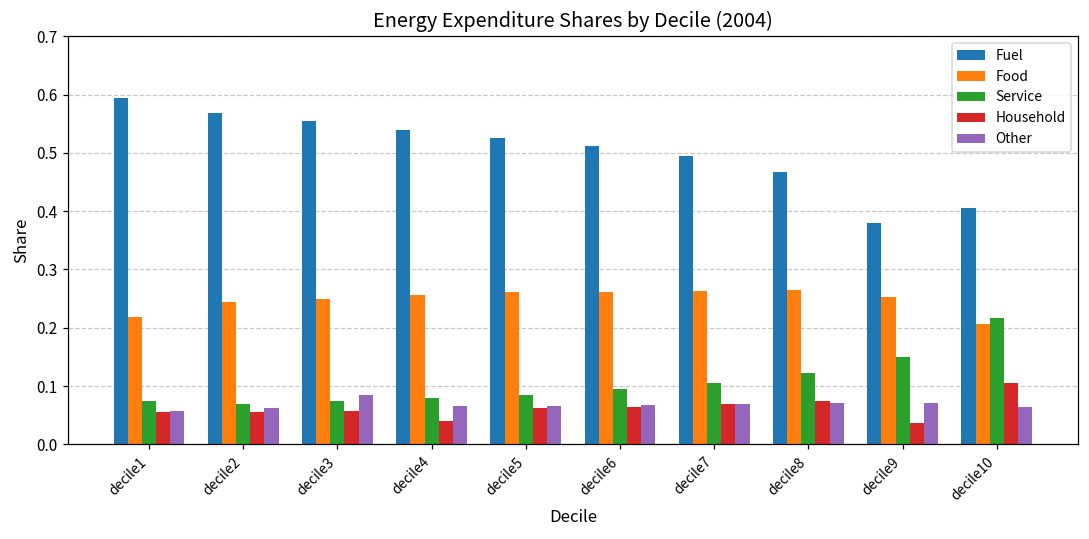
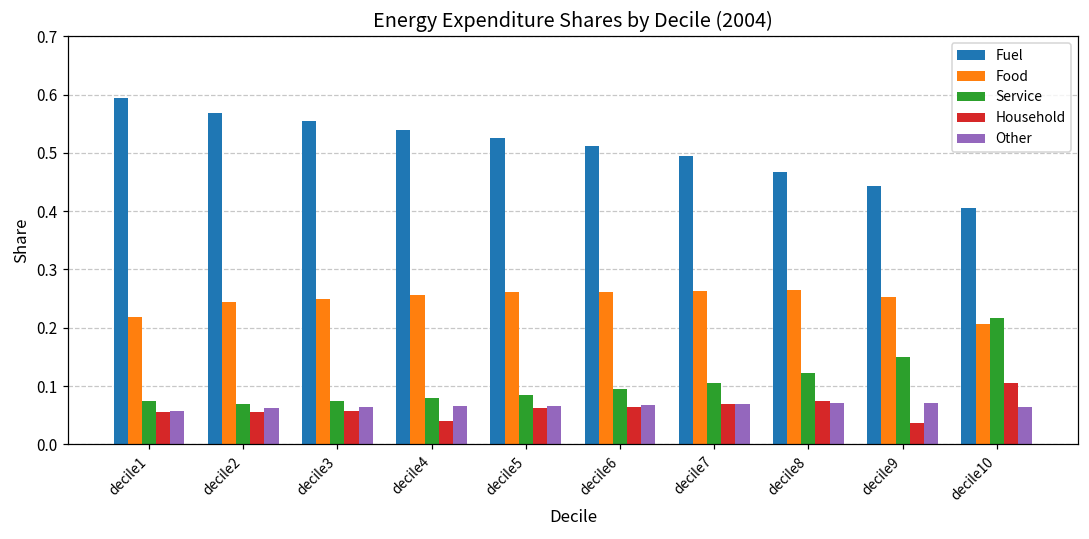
Other, decile3: 0.09 -> 0.06
Fuel, decile9: 0.38 -> 0.44
